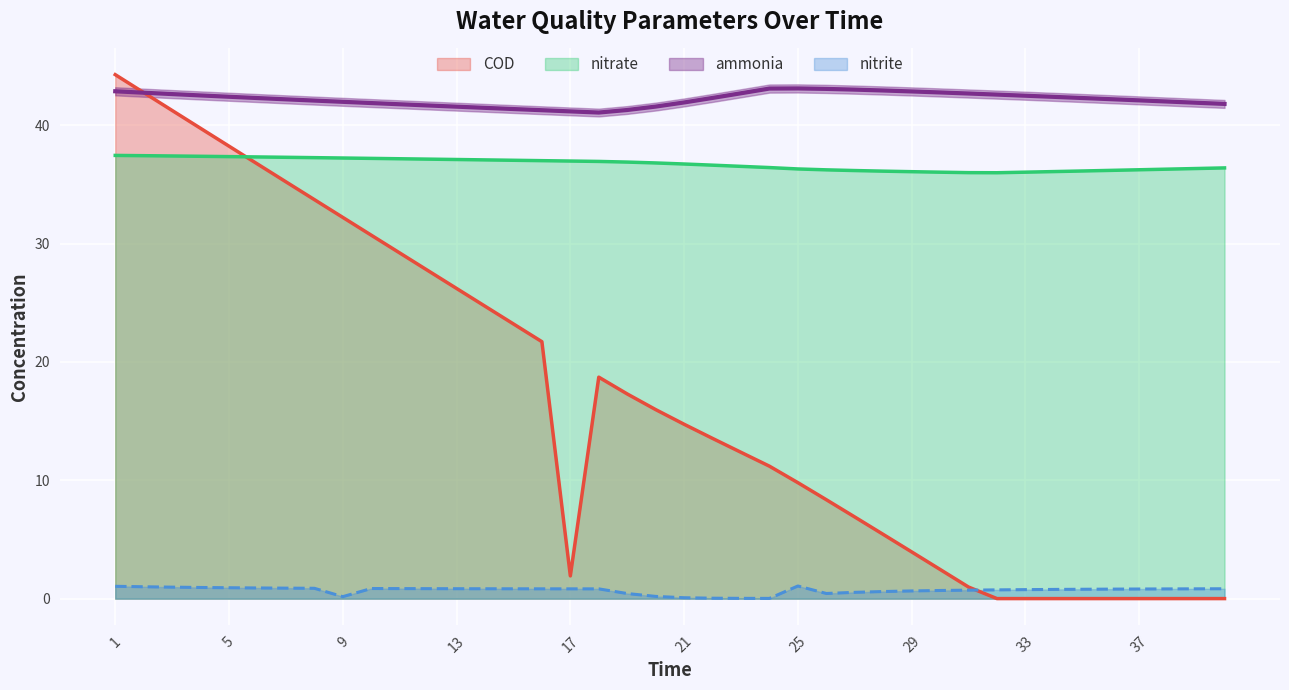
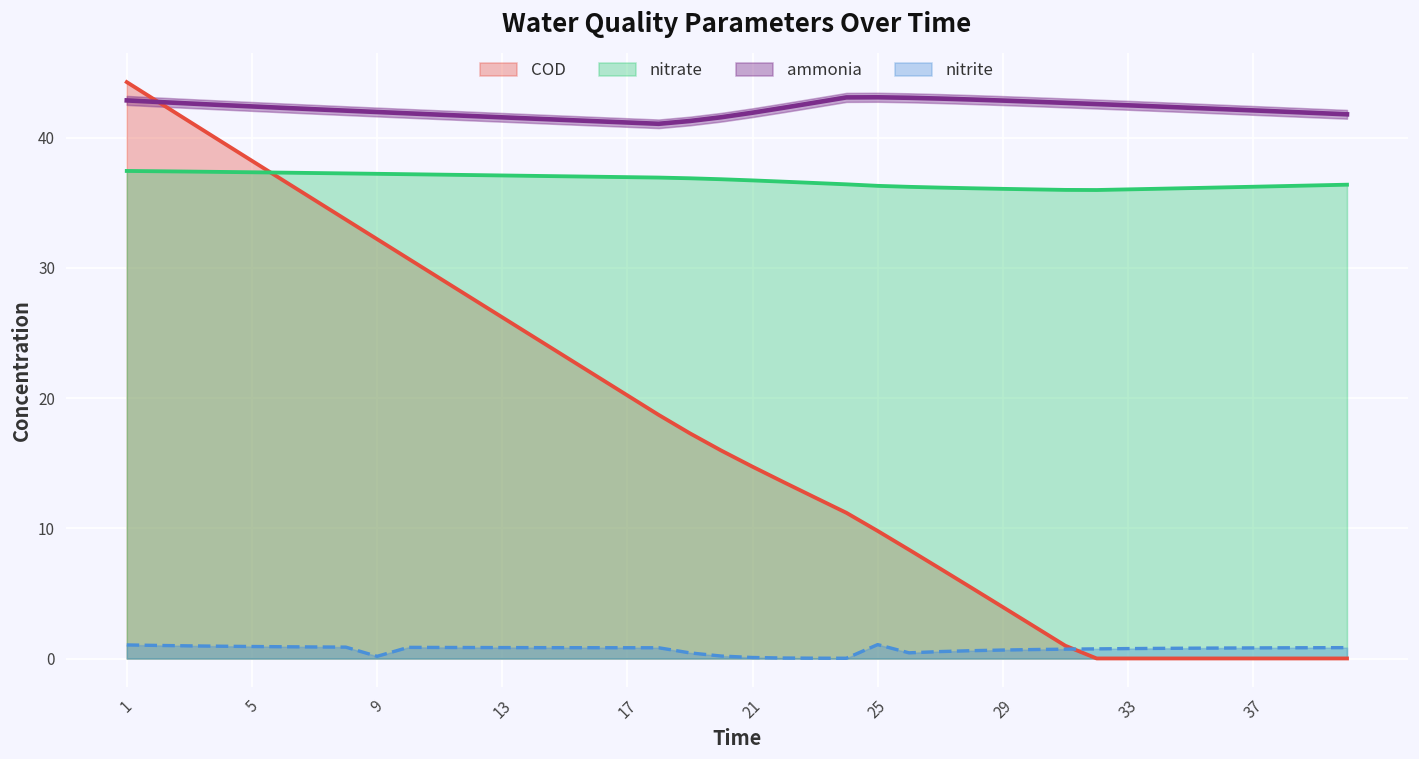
COD, 17: 1.9 -> 20.2
